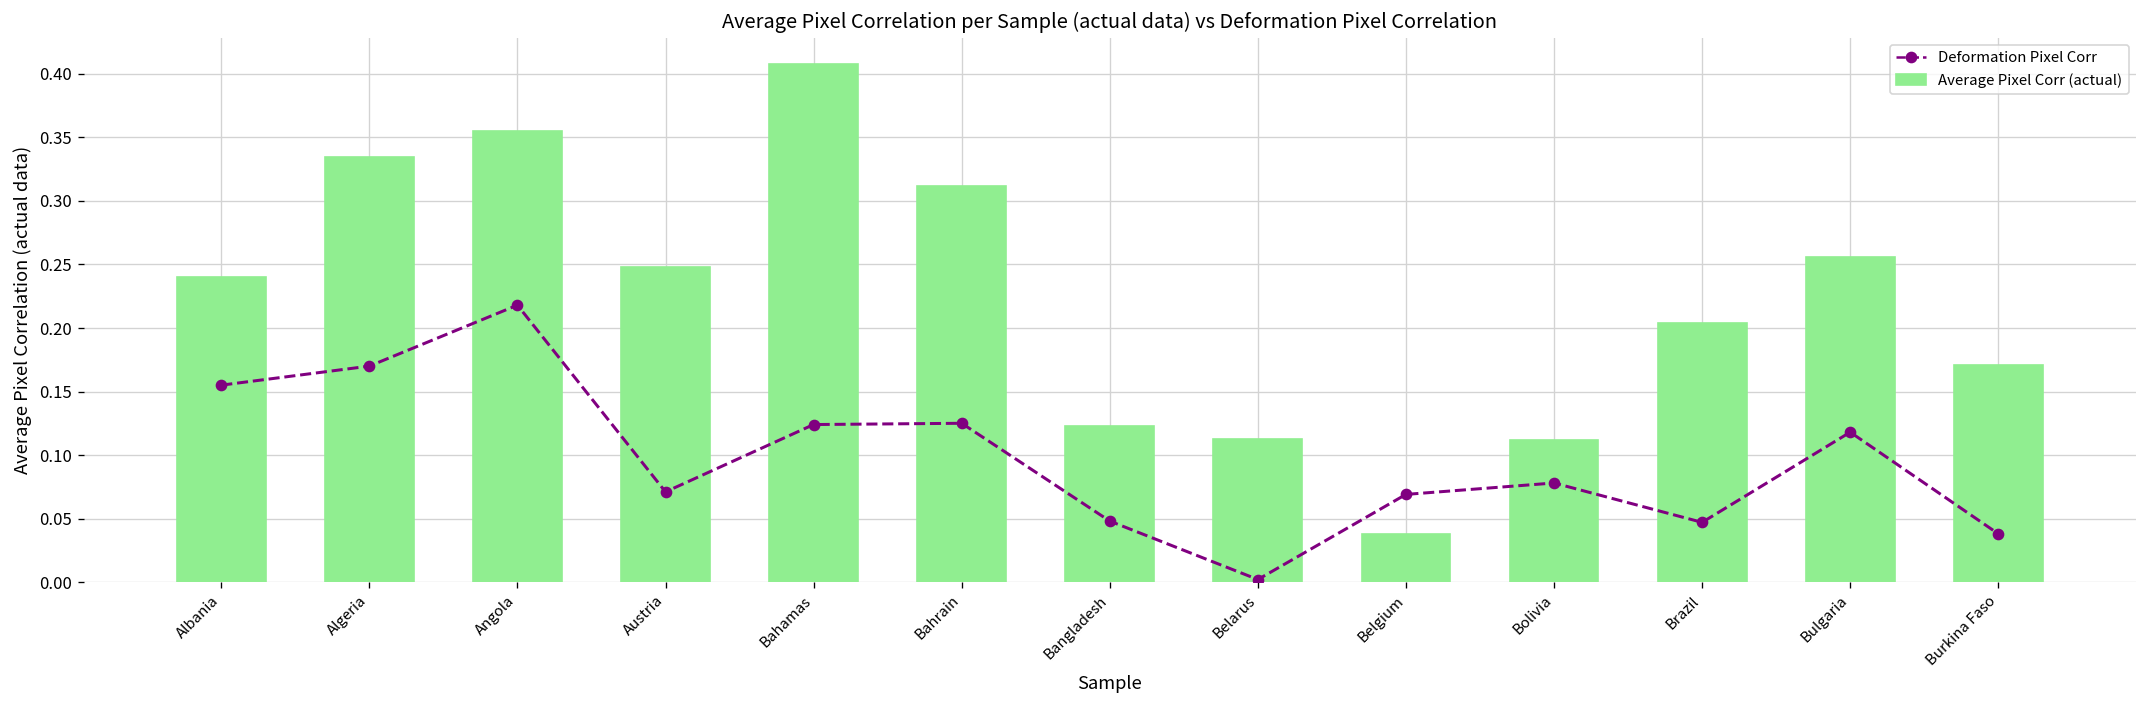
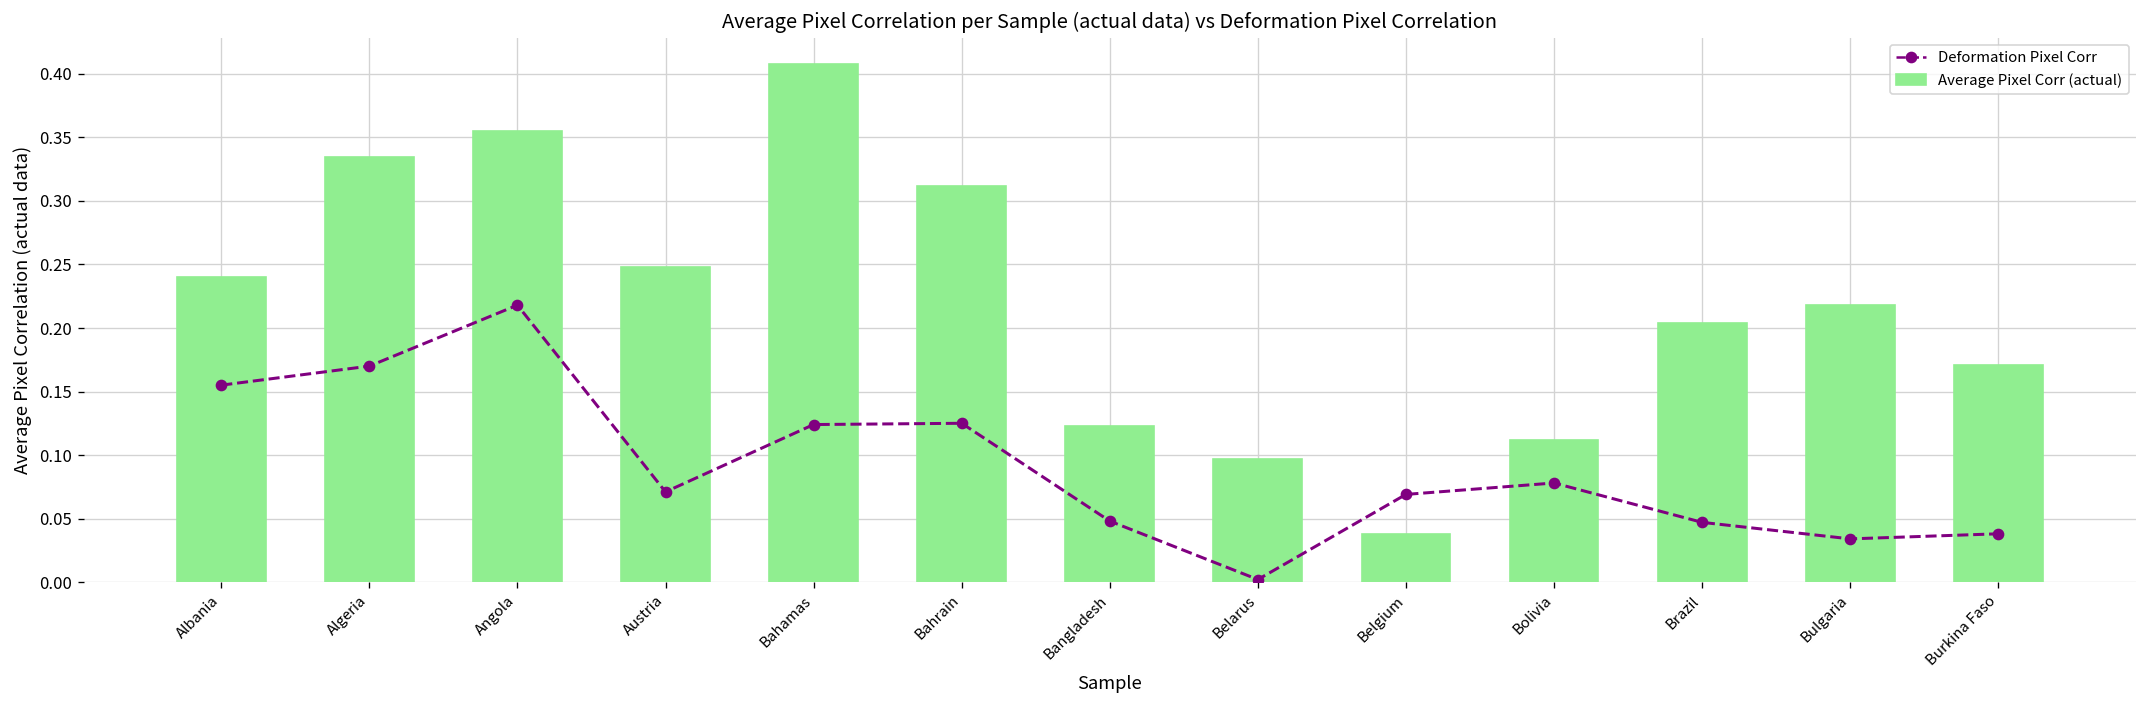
Average Pixel Corr (actual), Belarus: 0.113 -> 0.097
Deformation Pixel Corr, Bulgaria: 0.118 -> 0.034
Average Pixel Corr (actual), Bulgaria: 0.256 -> 0.218
